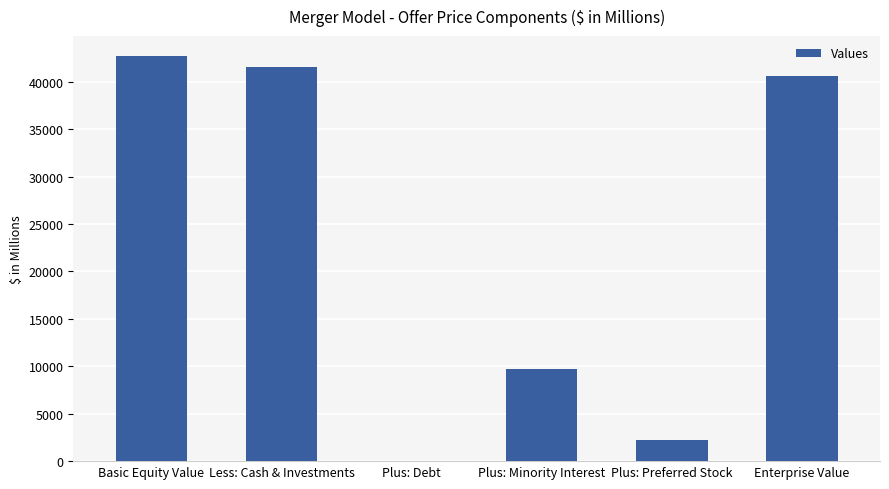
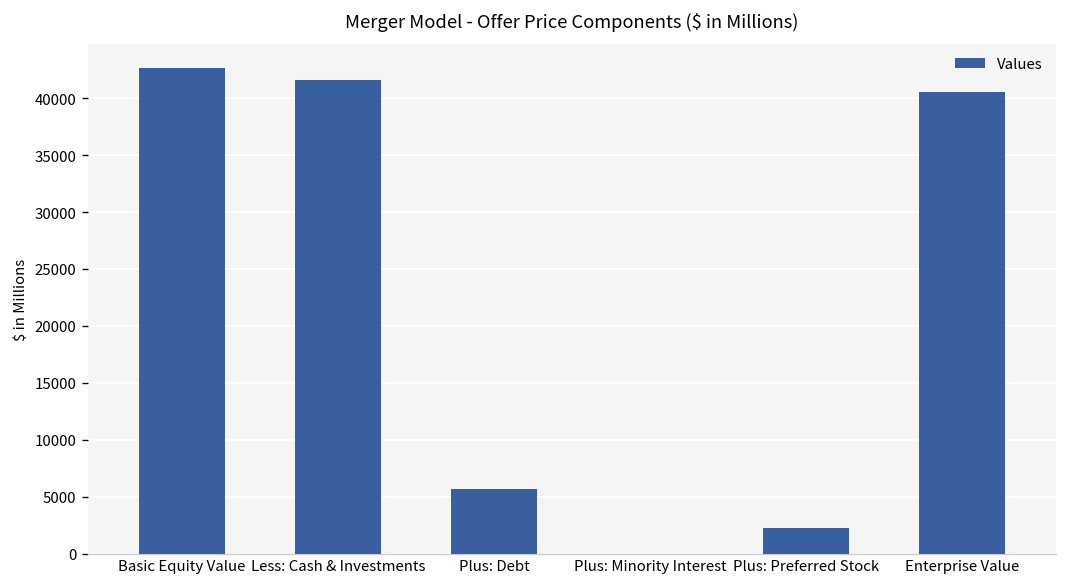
Plus: Debt: 0 -> 6000
Plus: Minority Interest: 10000 -> 0
